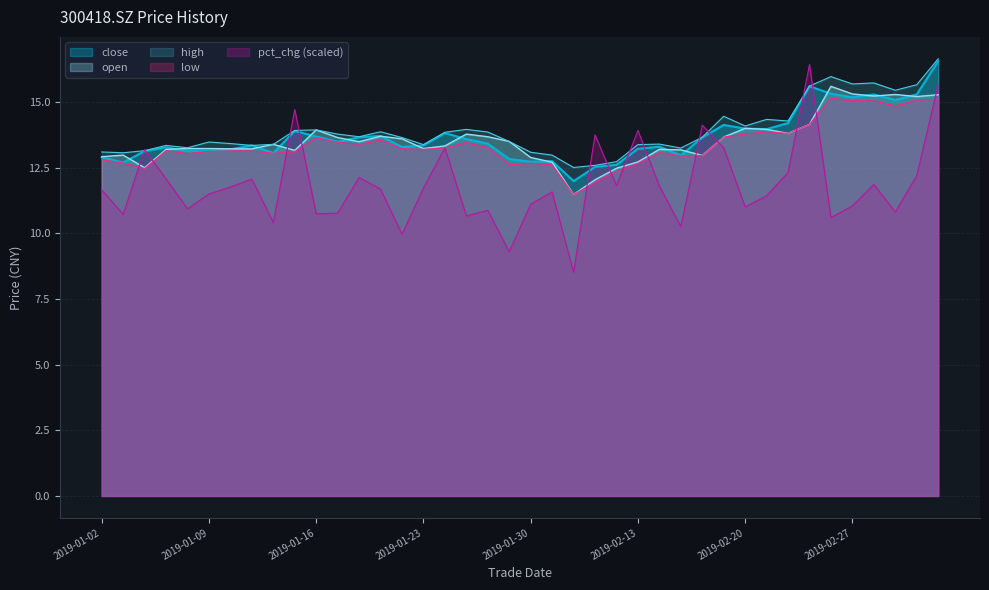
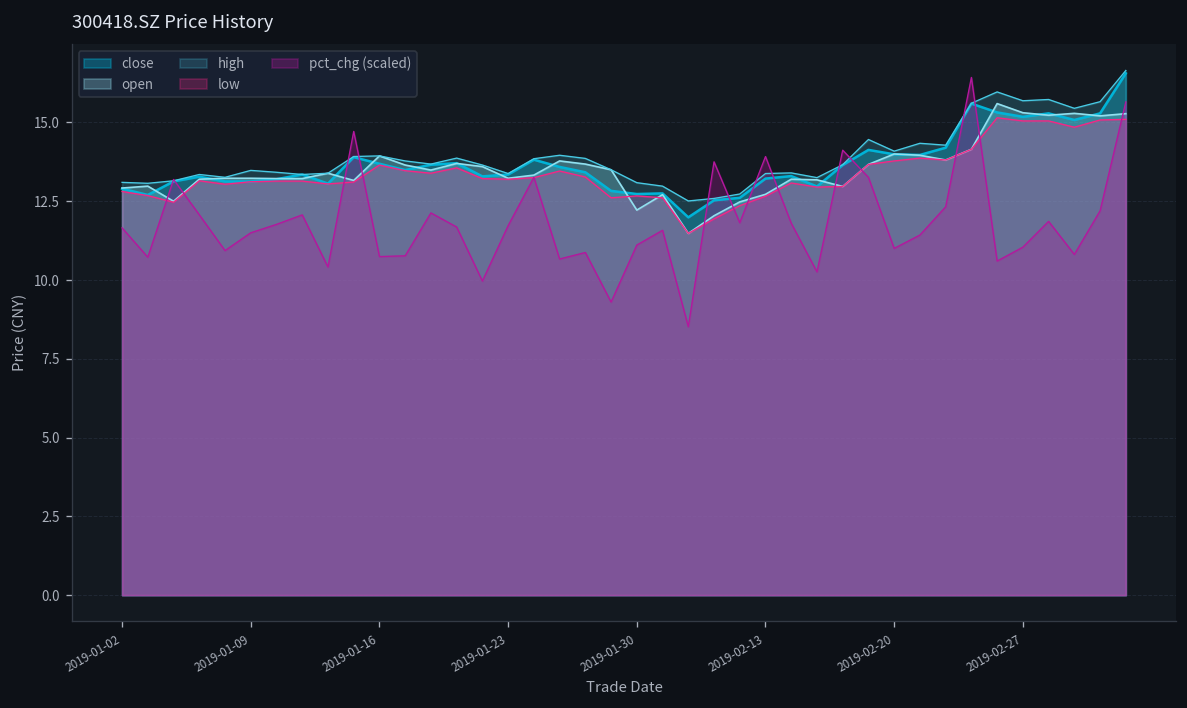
open, 2019-01-30: 12.9 -> 12.2
